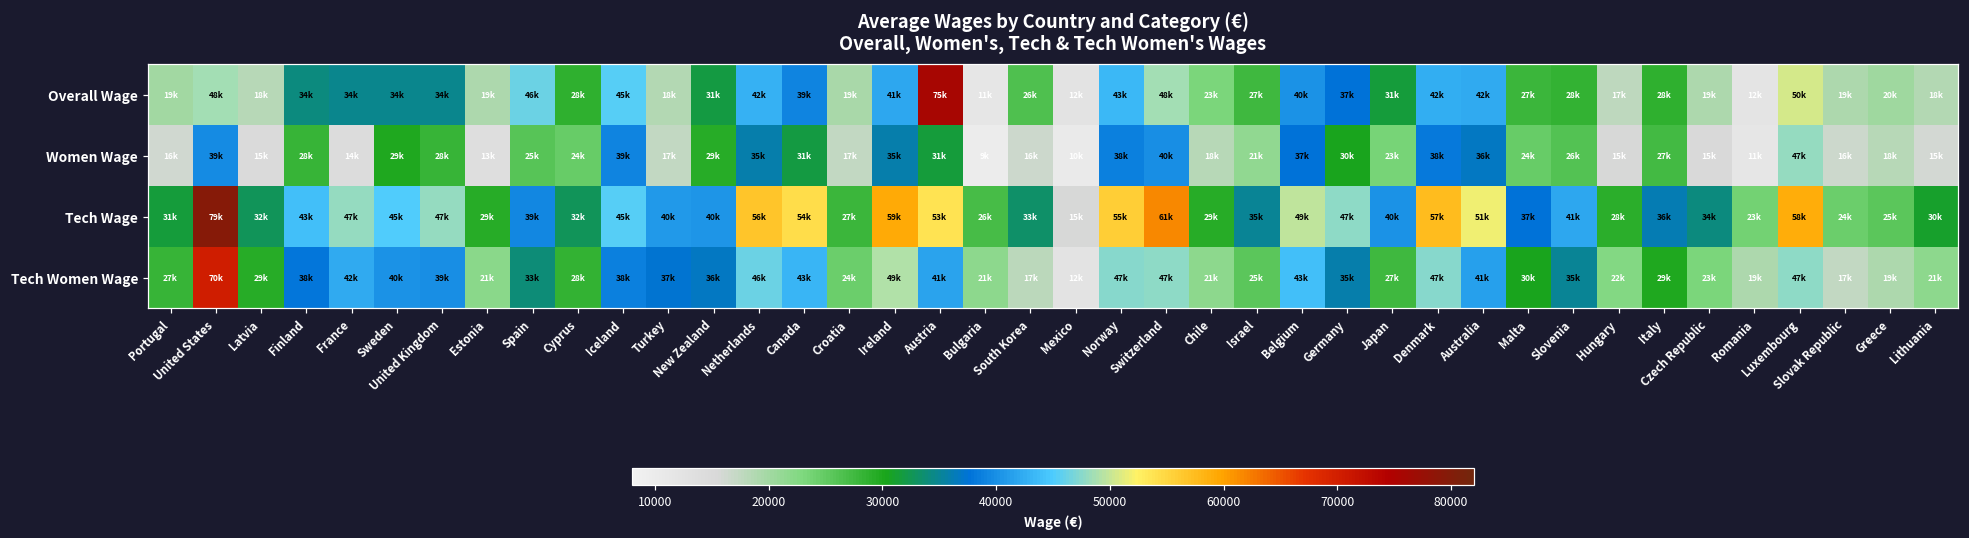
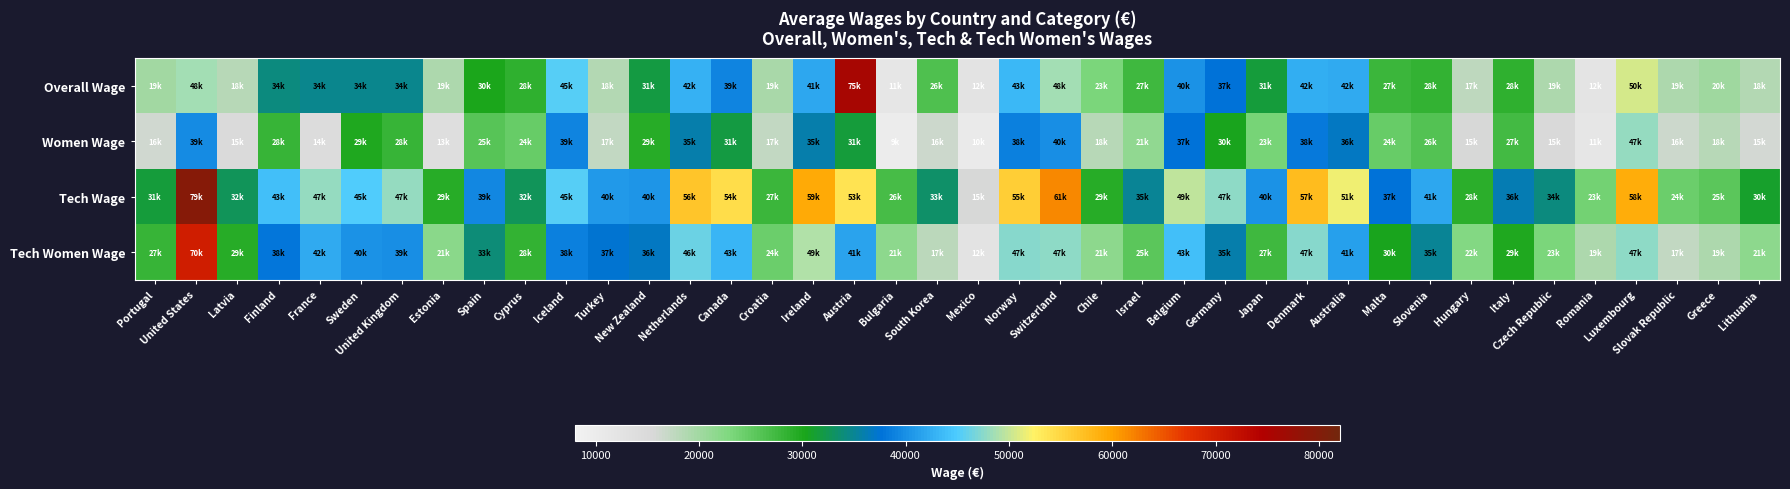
Overall Wage, Spain: 46k -> 30k
